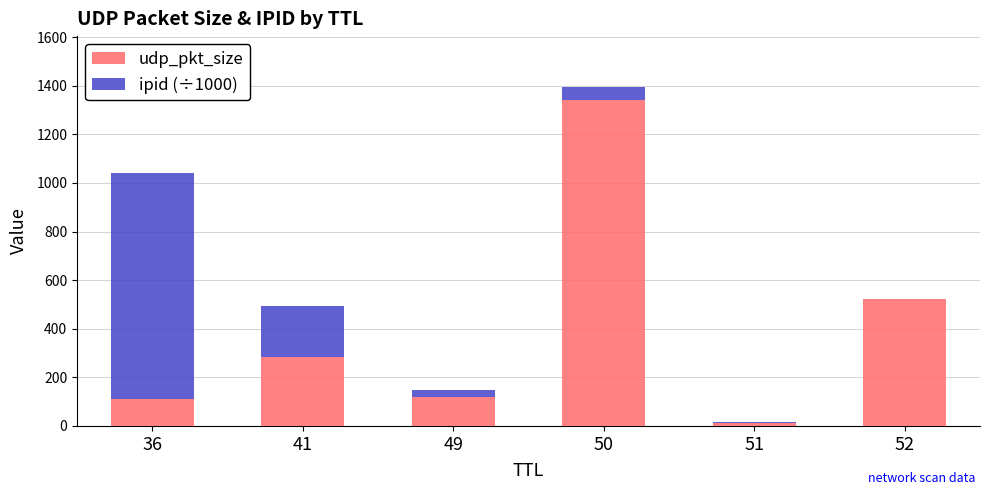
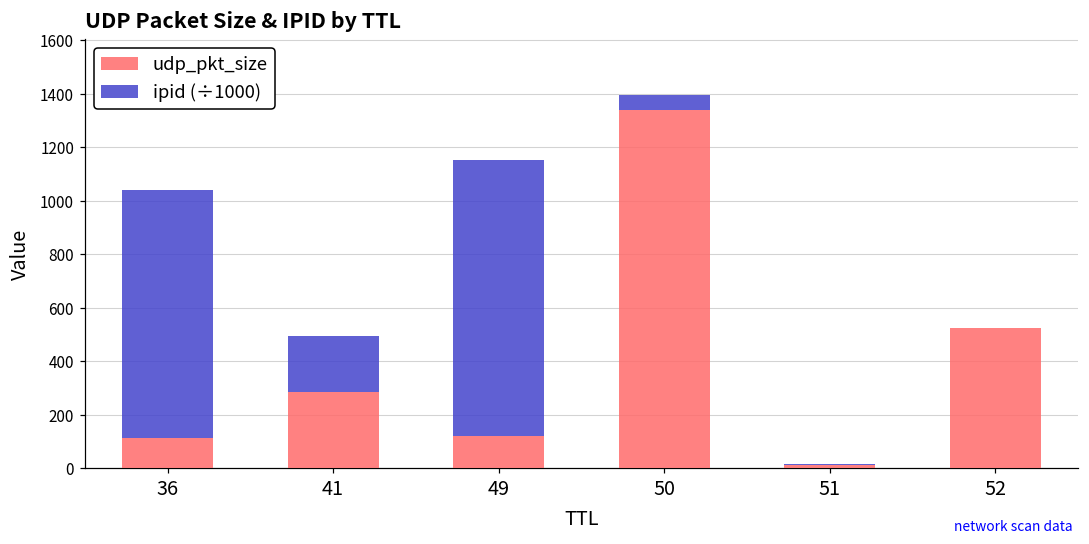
ipid (÷1000), 49: 30 -> 1030
